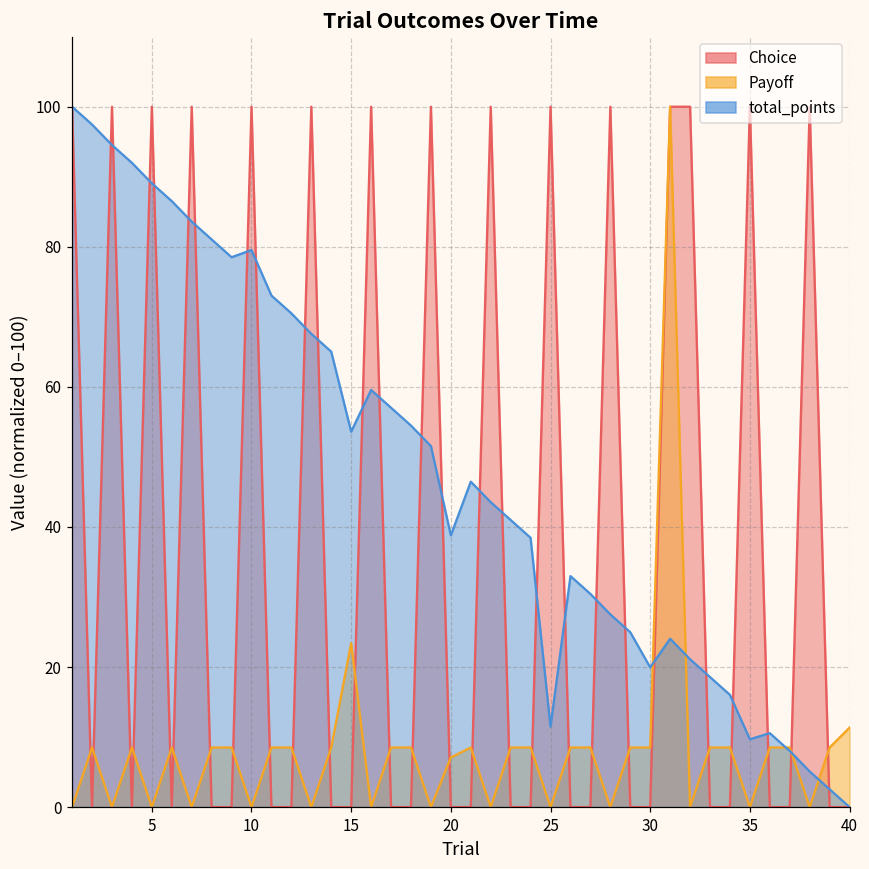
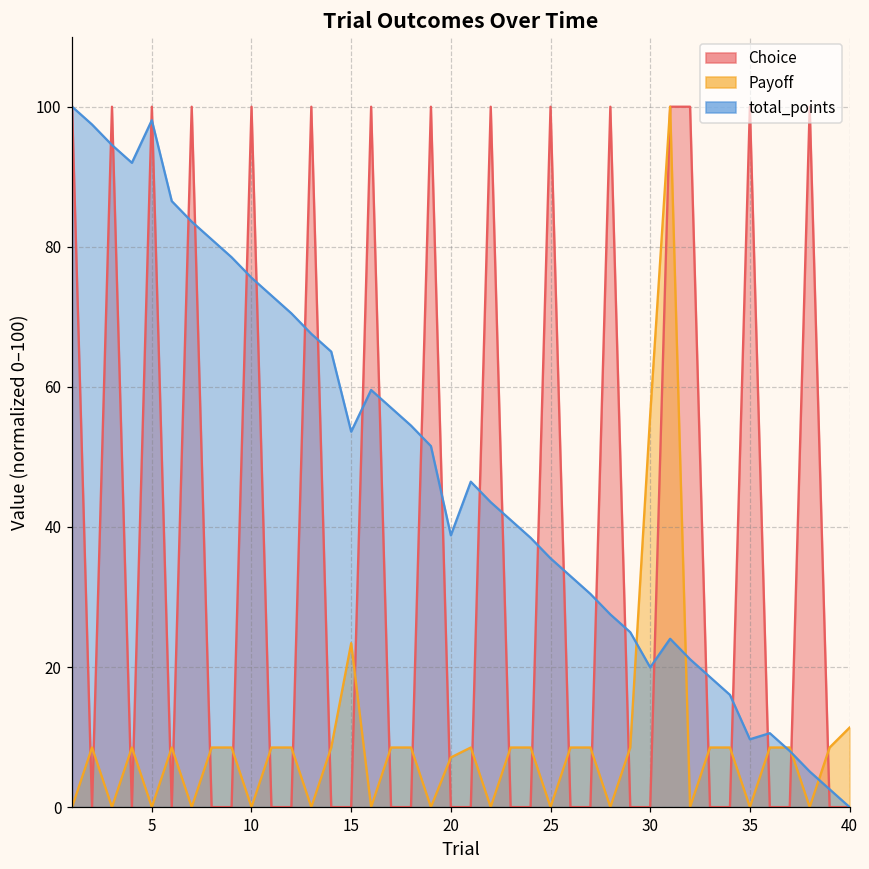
total_points, 5: 89 -> 98
total_points, 10: 80 -> 76
total_points, 25: 11 -> 36
Payoff, 30: 9 -> 56
